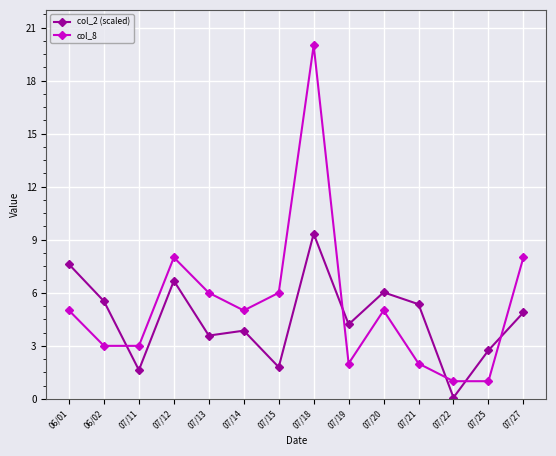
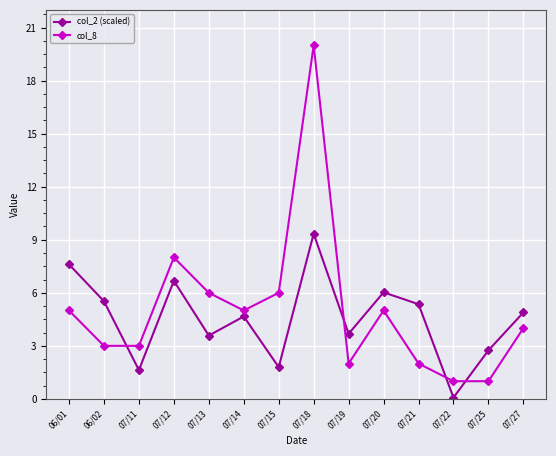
col_2 (scaled), 07/14: 3.9 -> 4.7
col_2 (scaled), 07/19: 4.2 -> 3.7
col_8, 07/27: 8 -> 4
